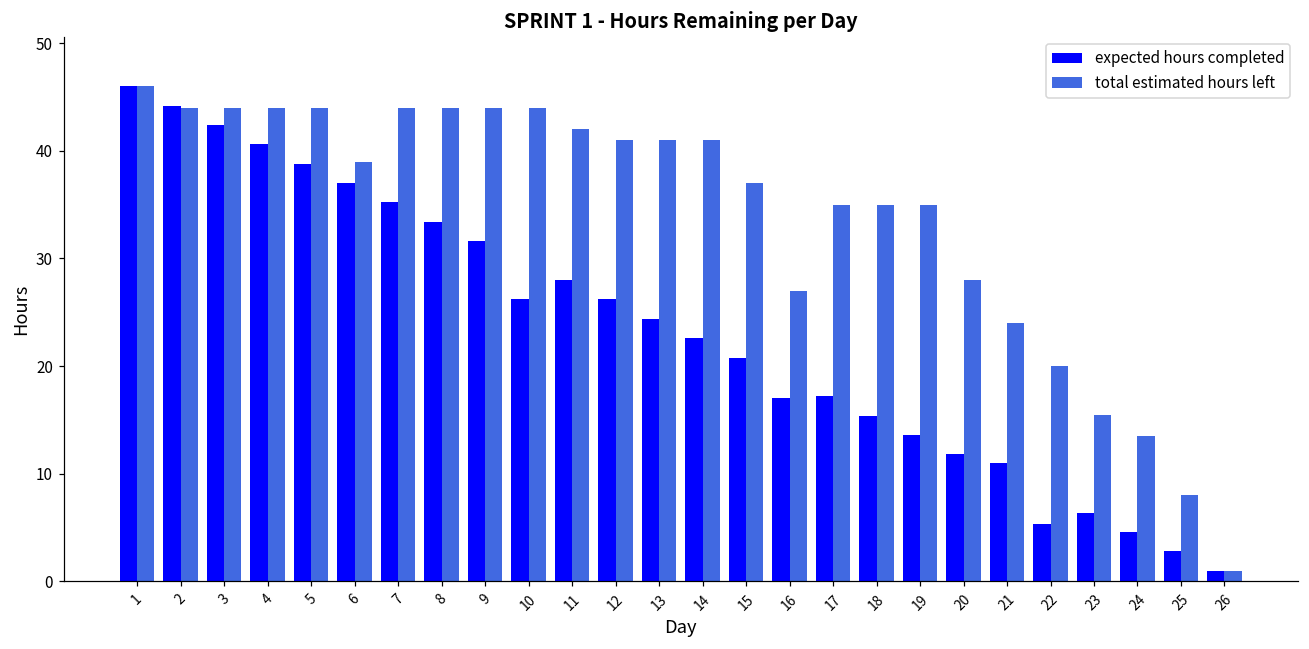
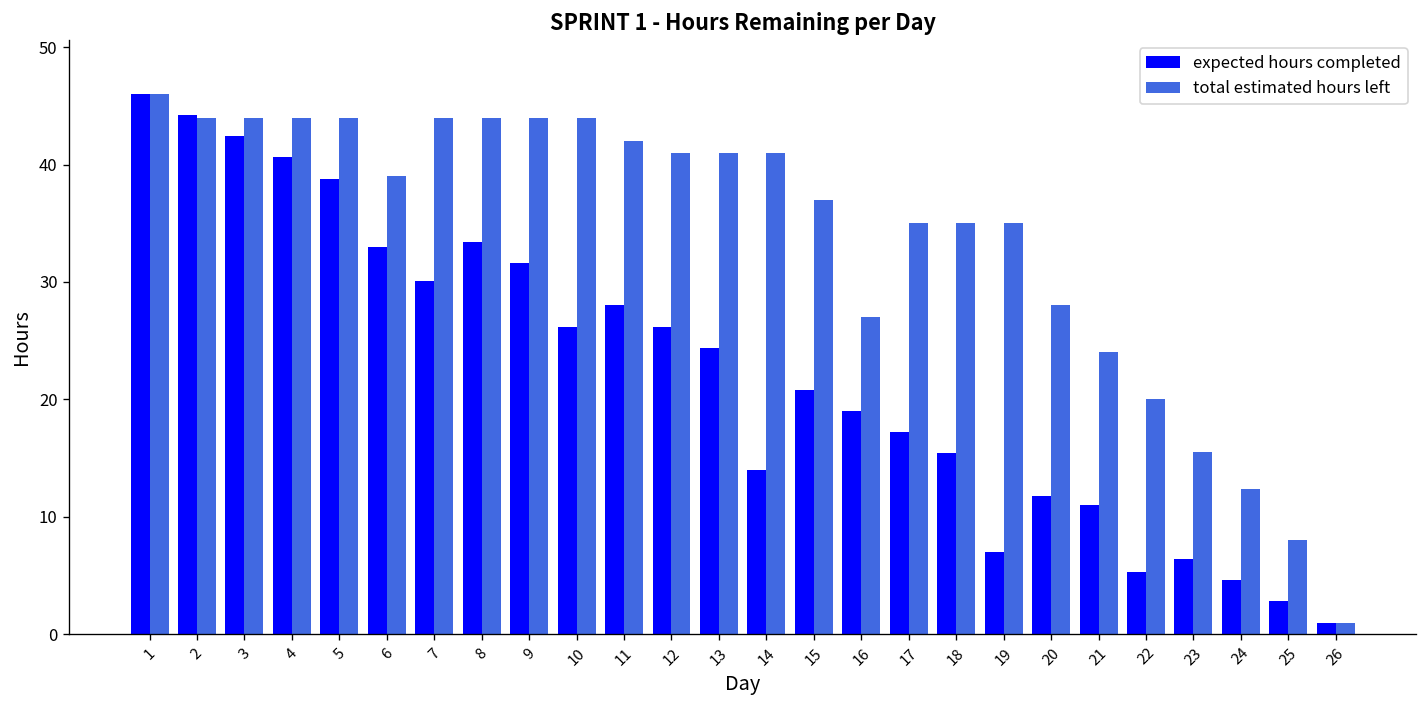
expected hours completed, 6: 37 -> 33
expected hours completed, 7: 35 -> 30
expected hours completed, 14: 23 -> 14
expected hours completed, 16: 17 -> 19
expected hours completed, 19: 14 -> 7
total estimated hours left, 24: 14 -> 12
